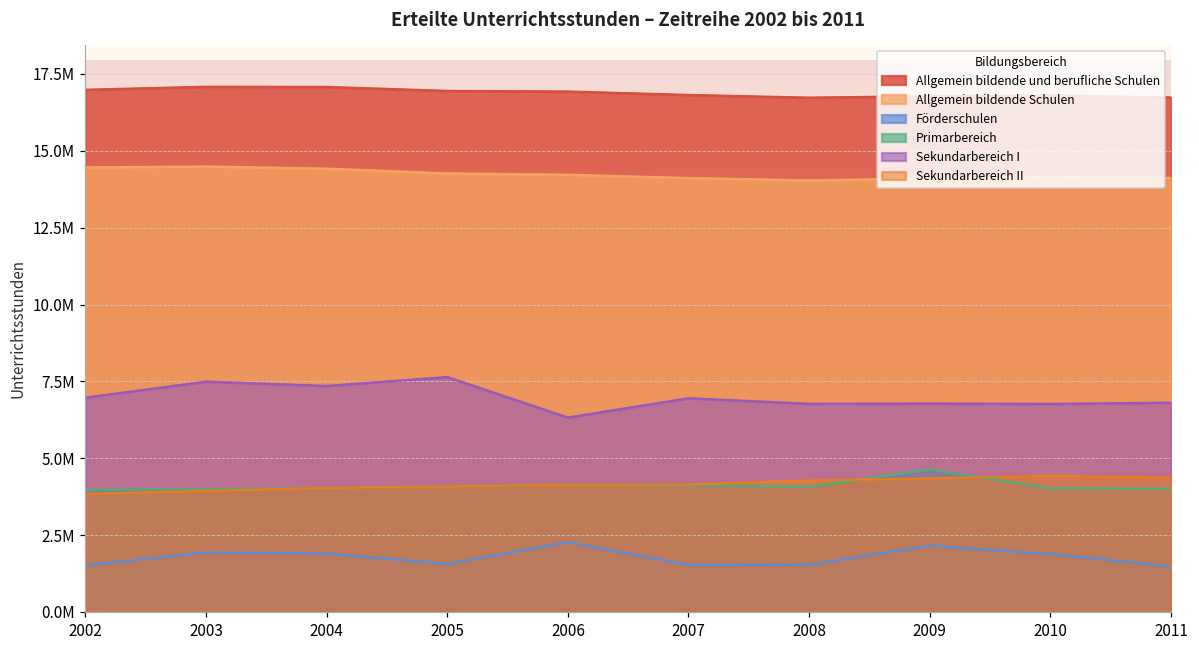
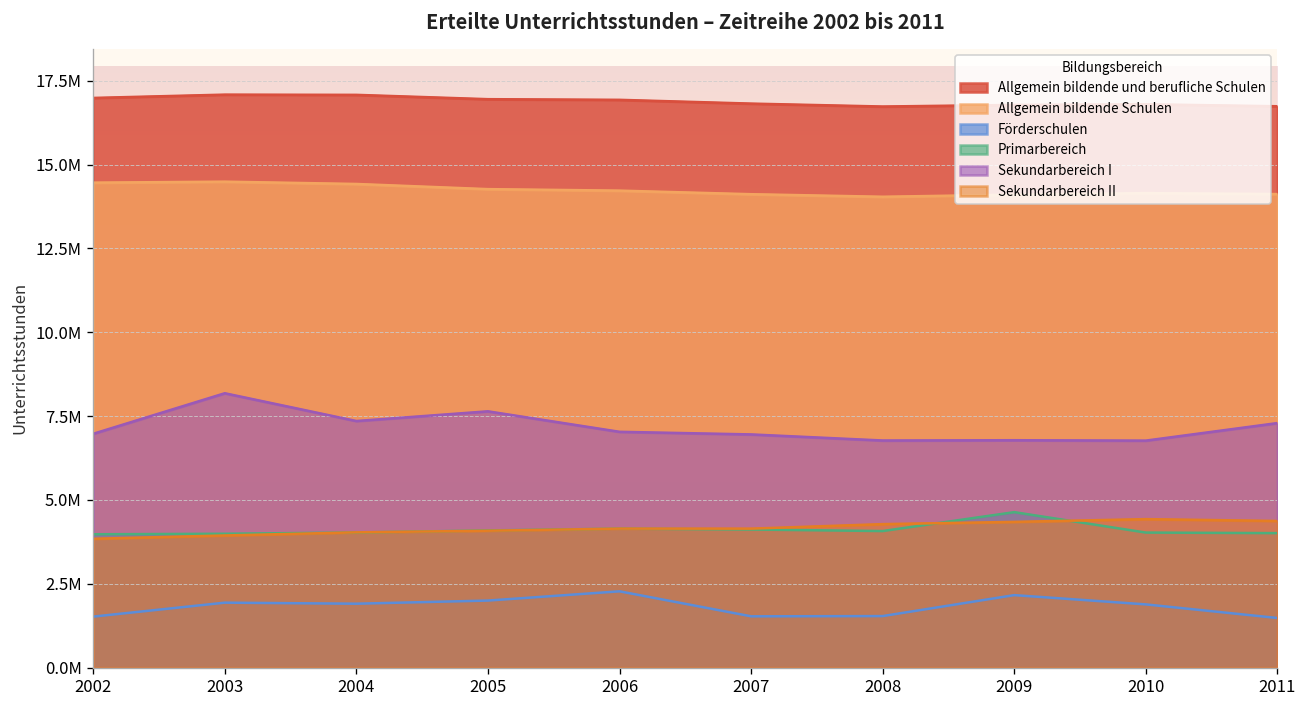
Sekundarbereich I, 2003: 7500000 -> 8200000
Förderschulen, 2005: 1600000 -> 2000000
Sekundarbereich I, 2006: 6300000 -> 7000000
Sekundarbereich I, 2011: 6800000 -> 7300000
